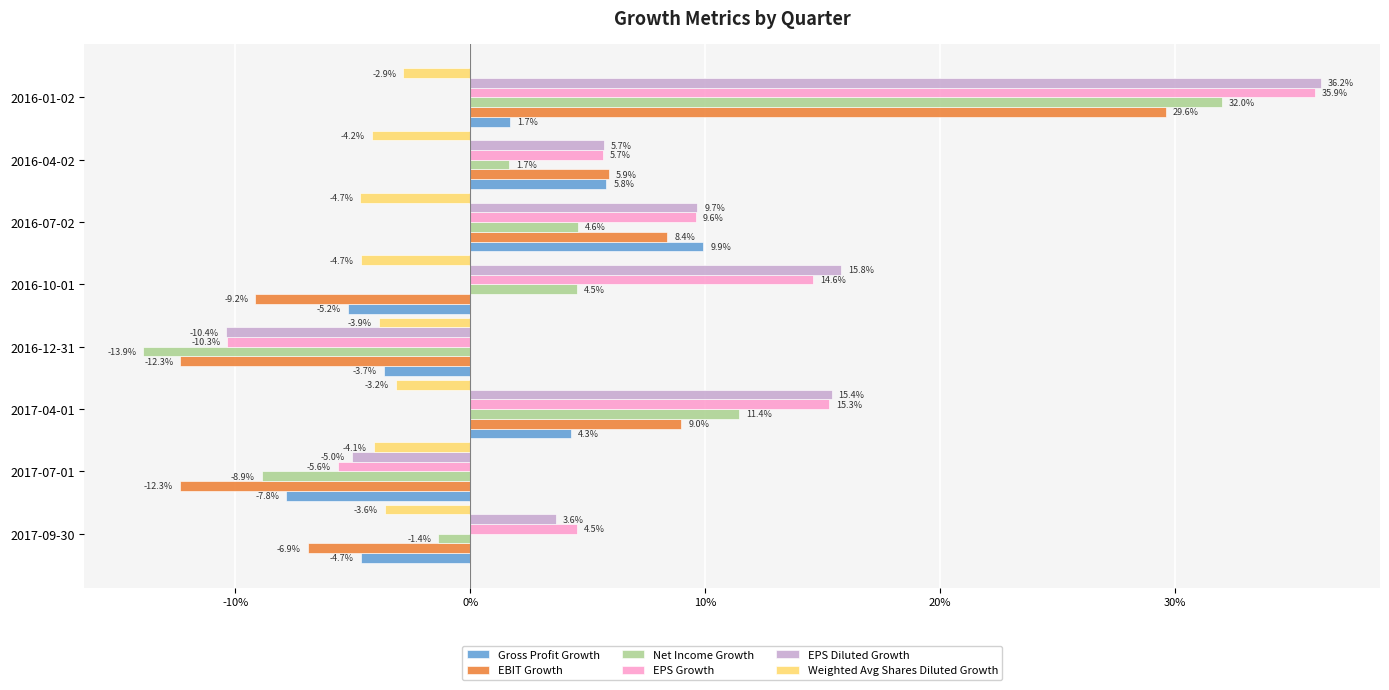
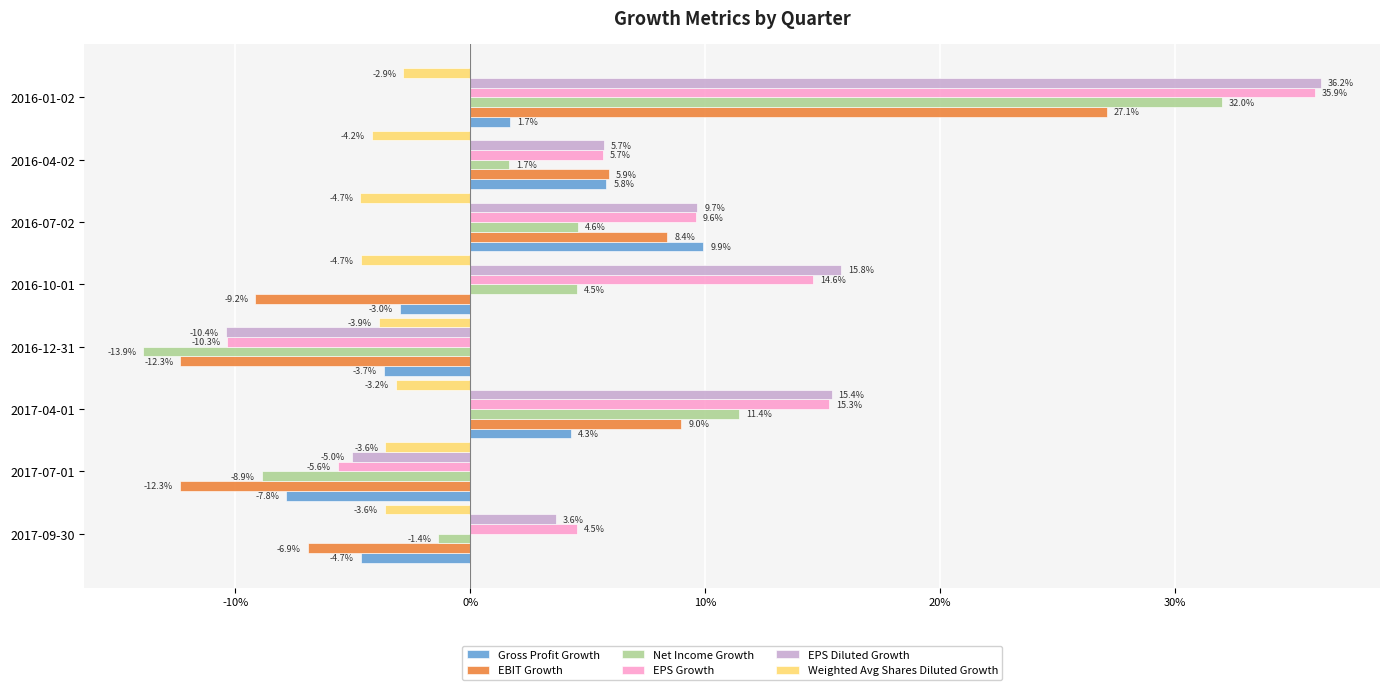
EBIT Growth, 2016-01-02: 29.6% -> 27.1%
Gross Profit Growth, 2016-10-01: -5.2% -> -3.0%
Weighted Avg Shares Diluted Growth, 2017-07-01: -4.1% -> -3.6%
